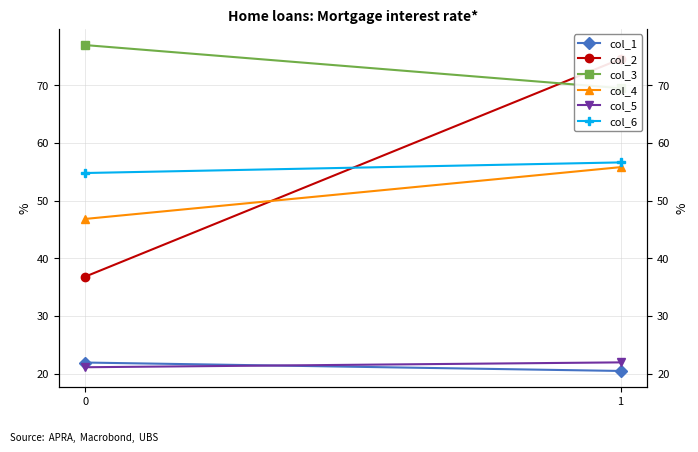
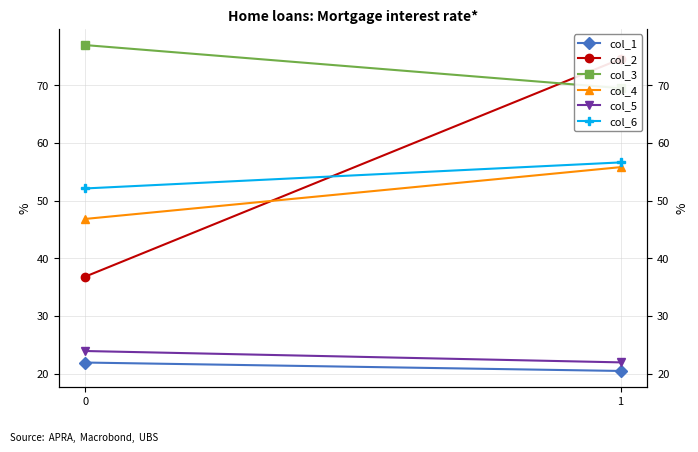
col_5, 0: 21 -> 24
col_6, 0: 55 -> 52
